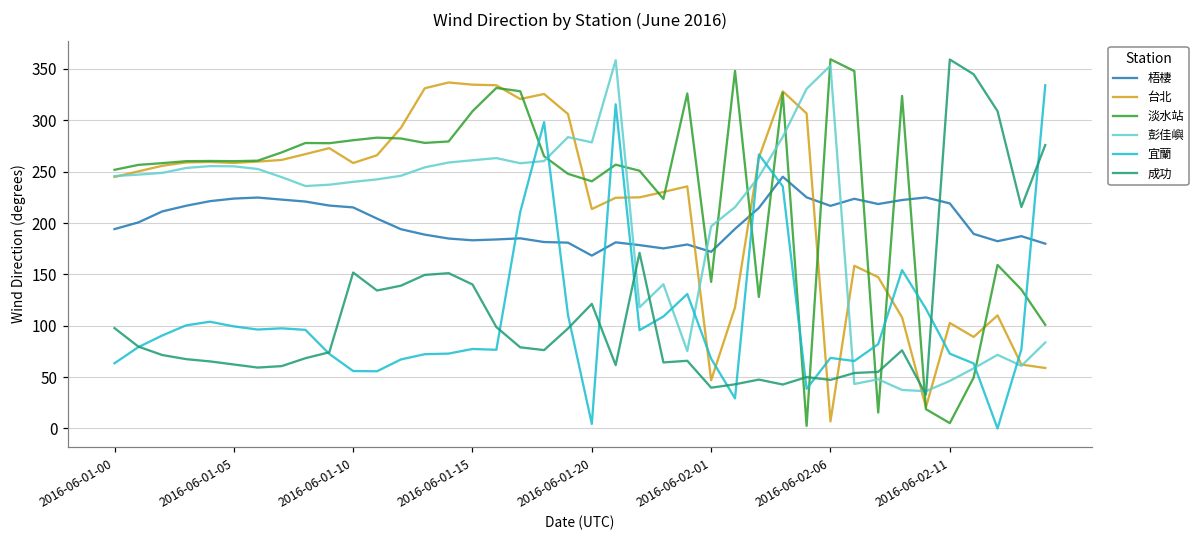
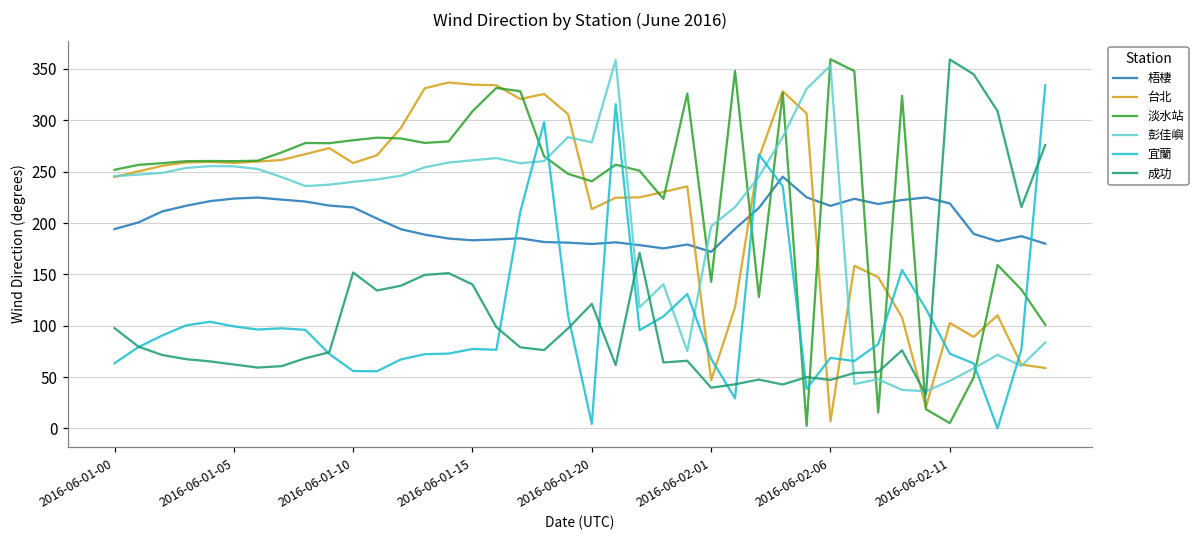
梧棲, 2016-06-01-20: 170 -> 180
